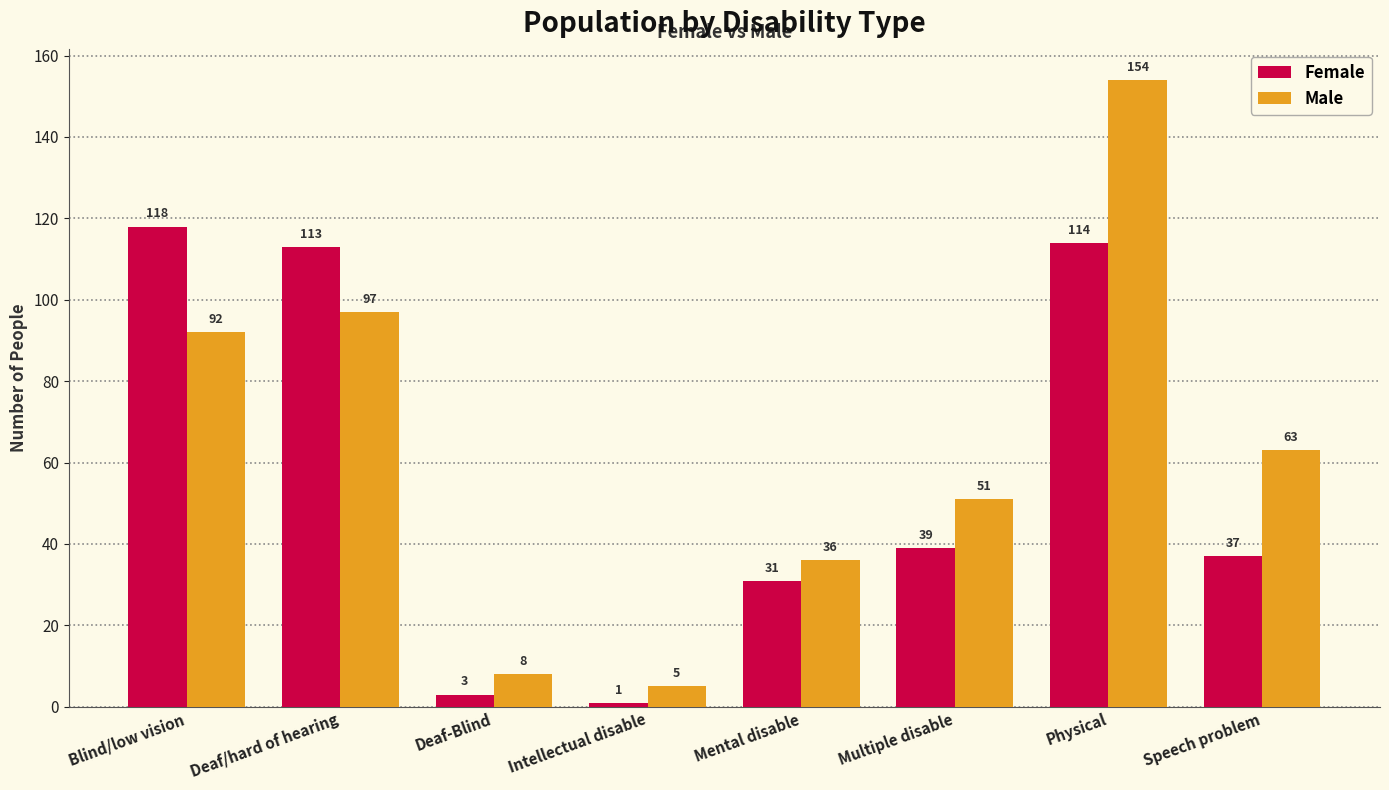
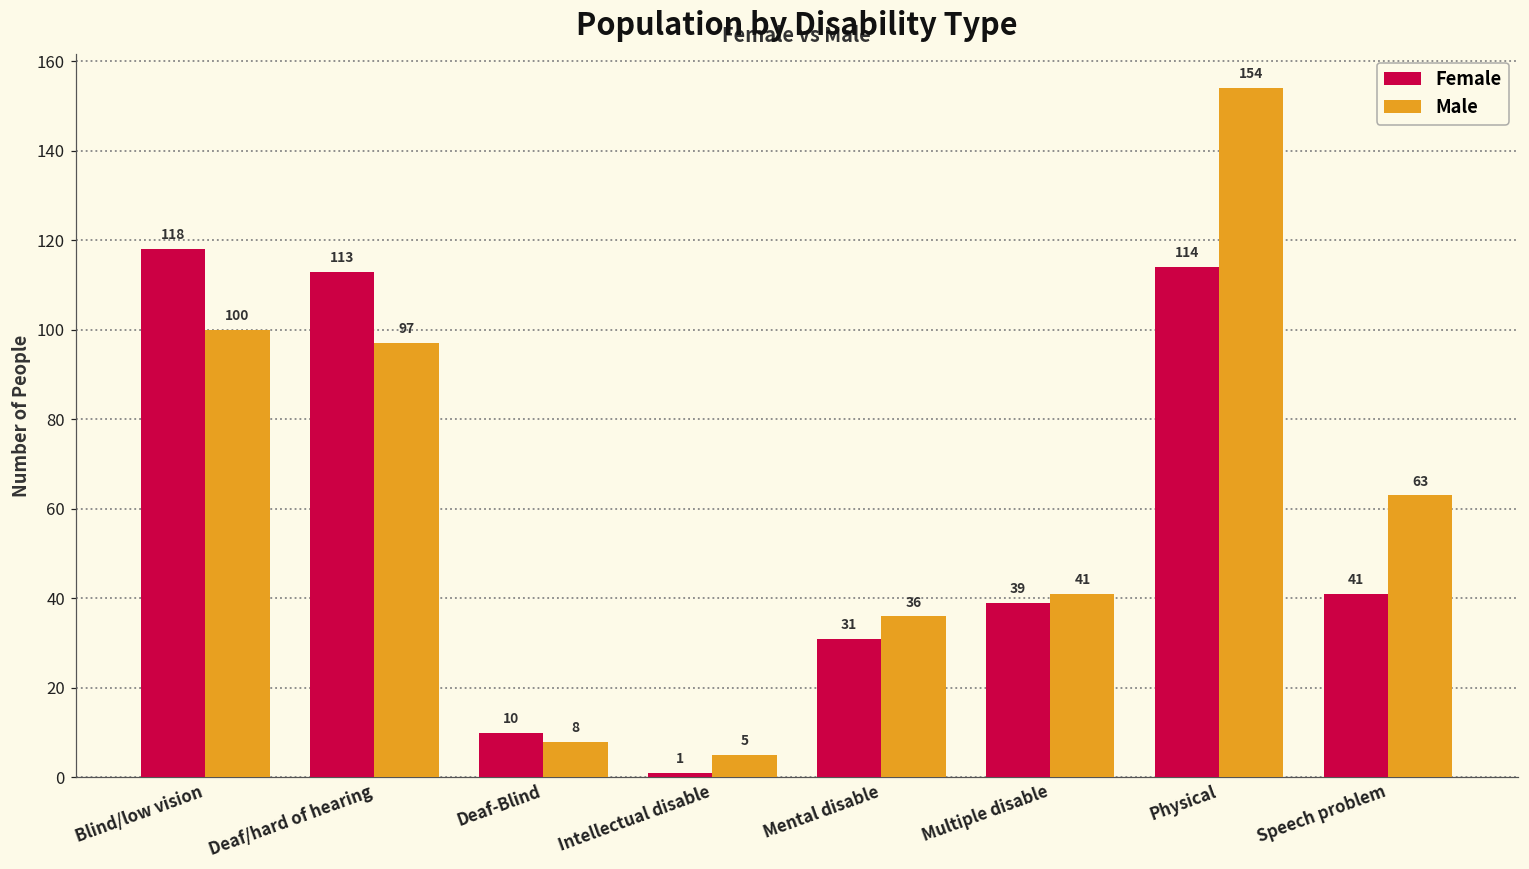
Male, Blind/low vision: 92 -> 100
Female, Deaf-Blind: 3 -> 10
Male, Multiple disable: 51 -> 41
Female, Speech problem: 37 -> 41
